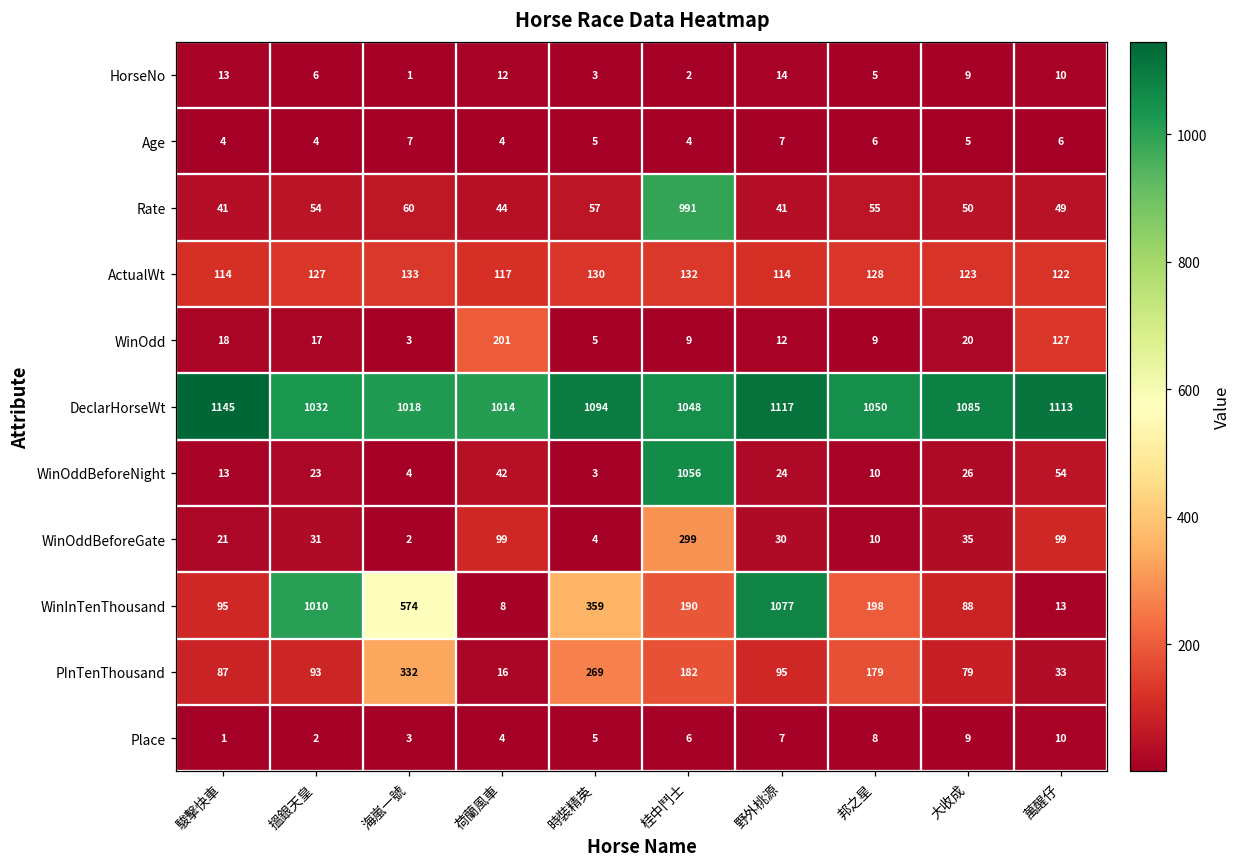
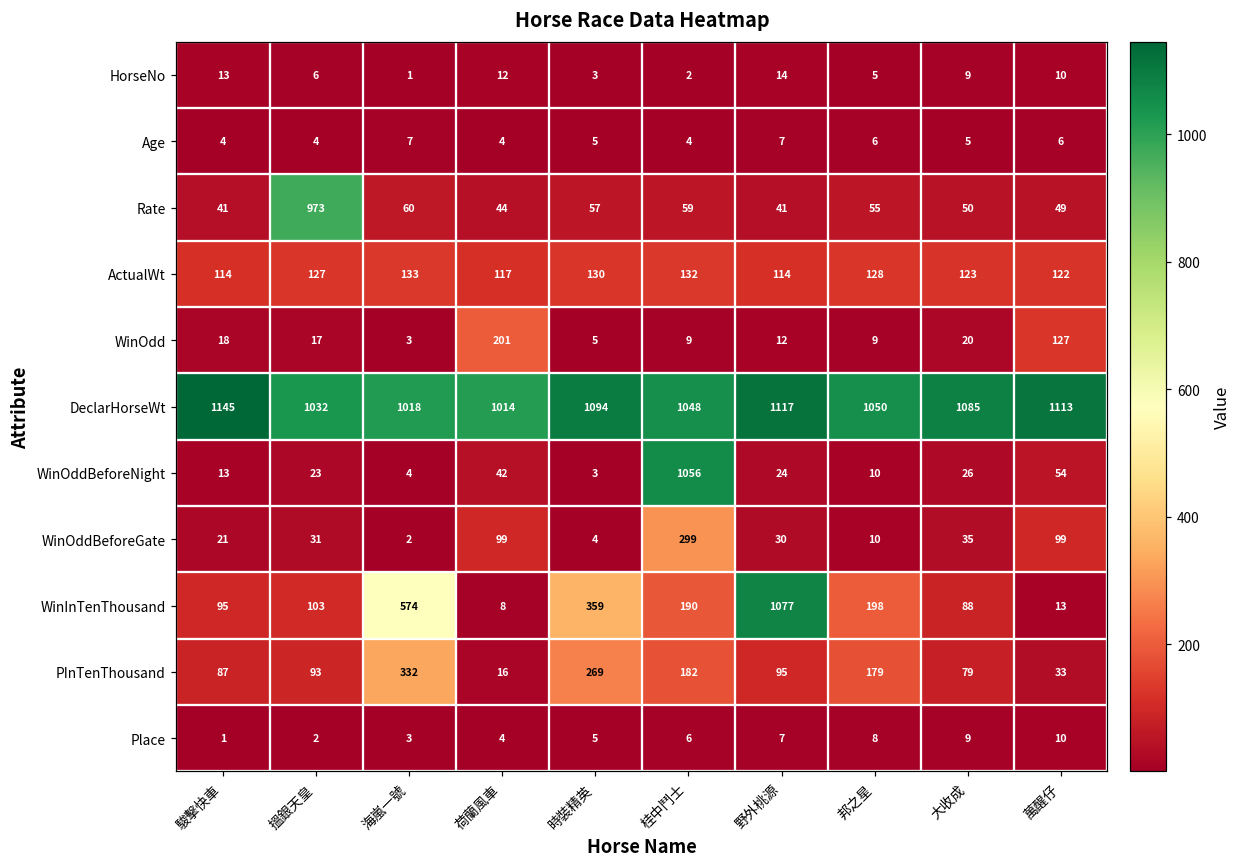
Rate, 搵銀天皇: 54 -> 973
Rate, 桂中鬥士: 991 -> 59
WinInTenThousand, 搵銀天皇: 1010 -> 103
